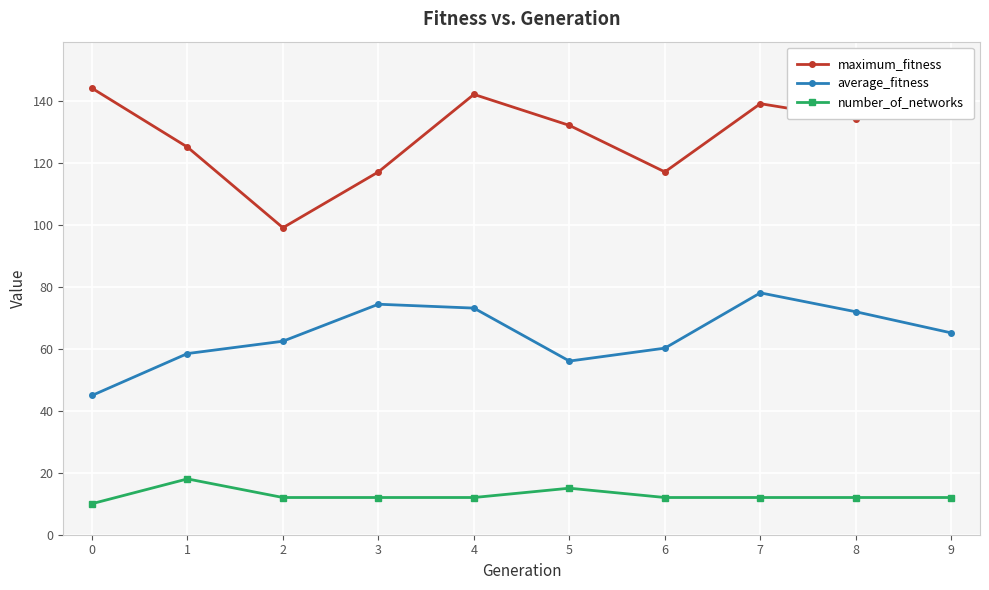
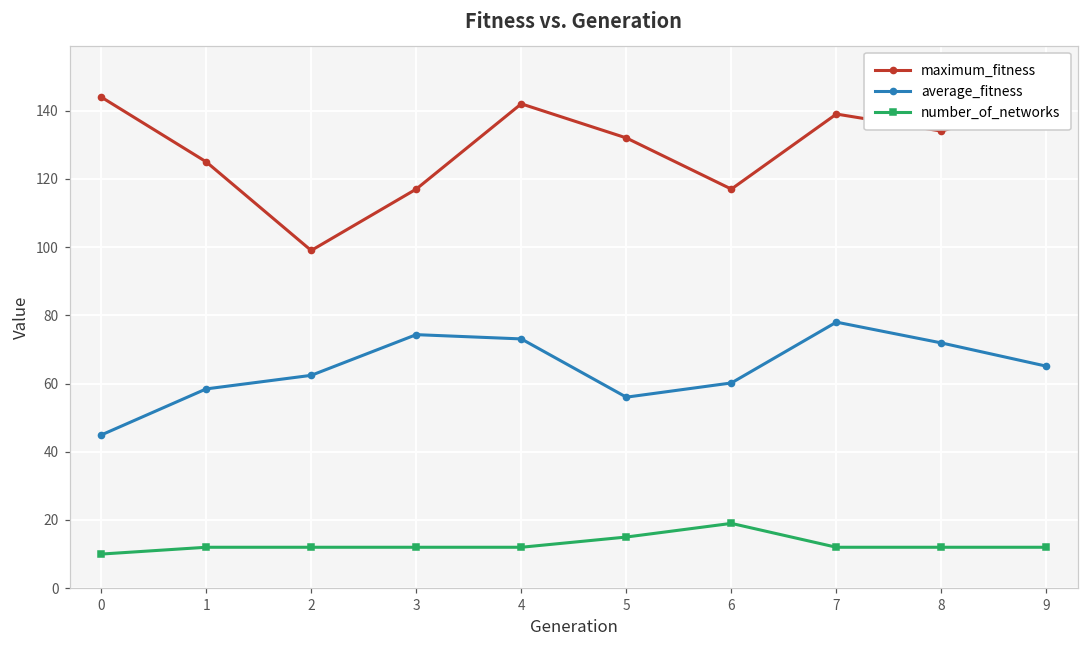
number_of_networks, 1: 18 -> 12
number_of_networks, 6: 12 -> 19
